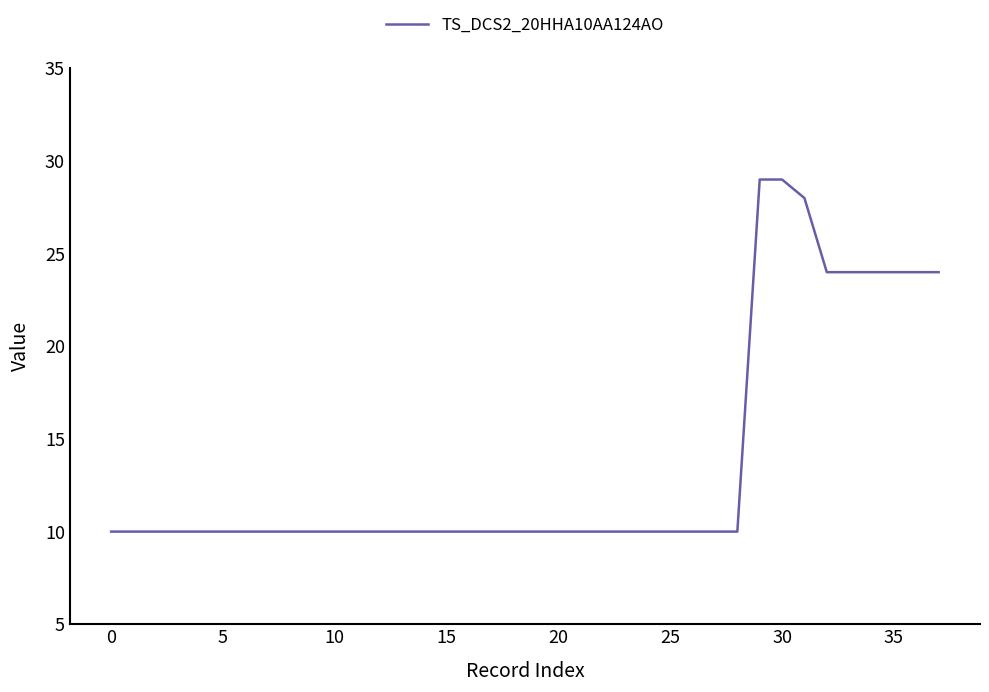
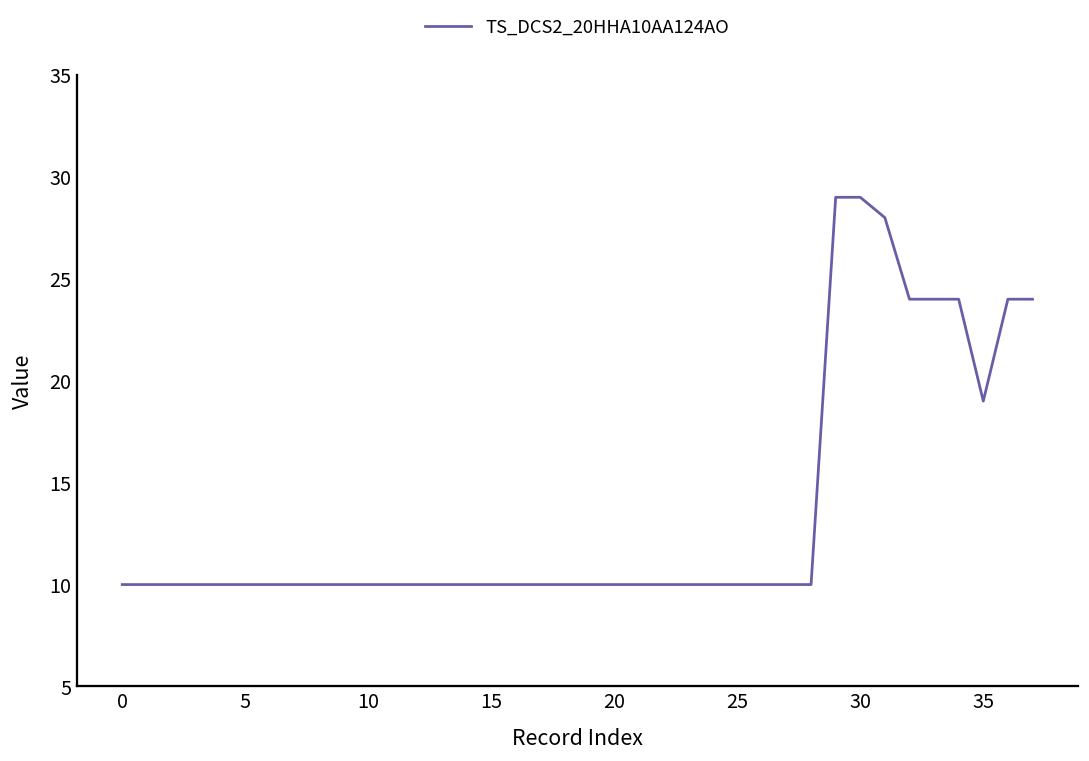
35: 24 -> 19
